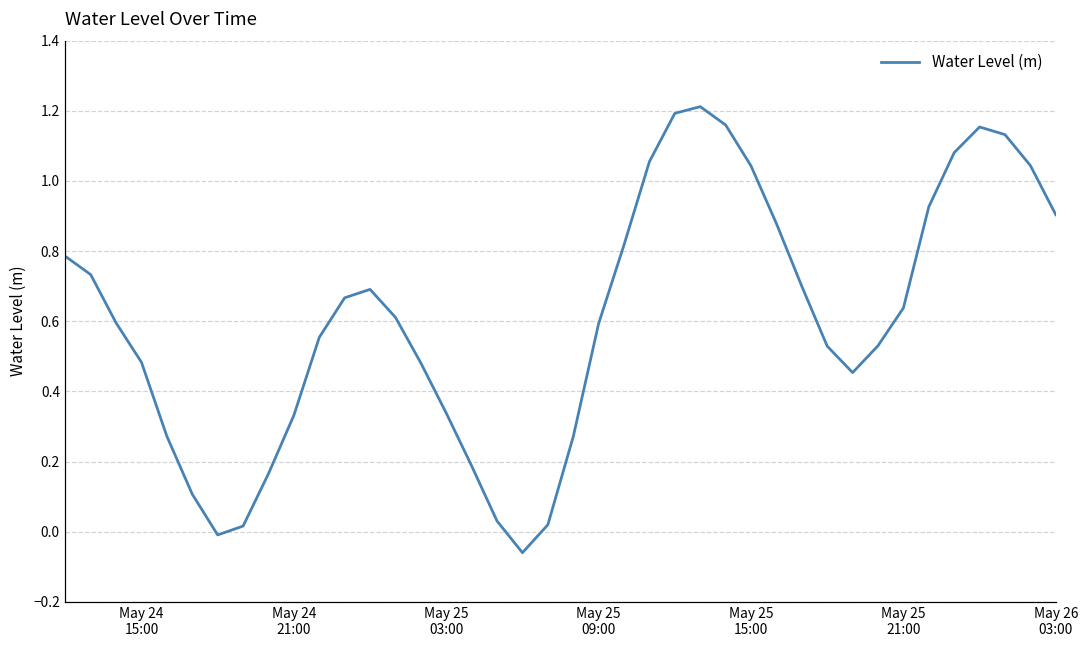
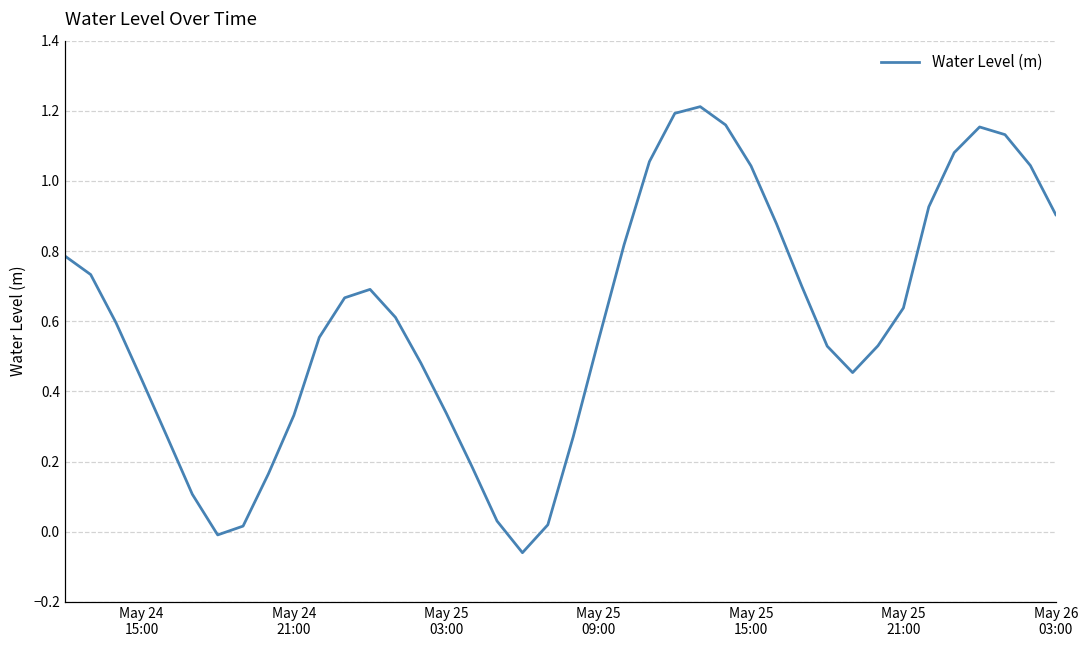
May 24 15:00: 0.48 -> 0.44
May 25 09:00: 0.59 -> 0.55
